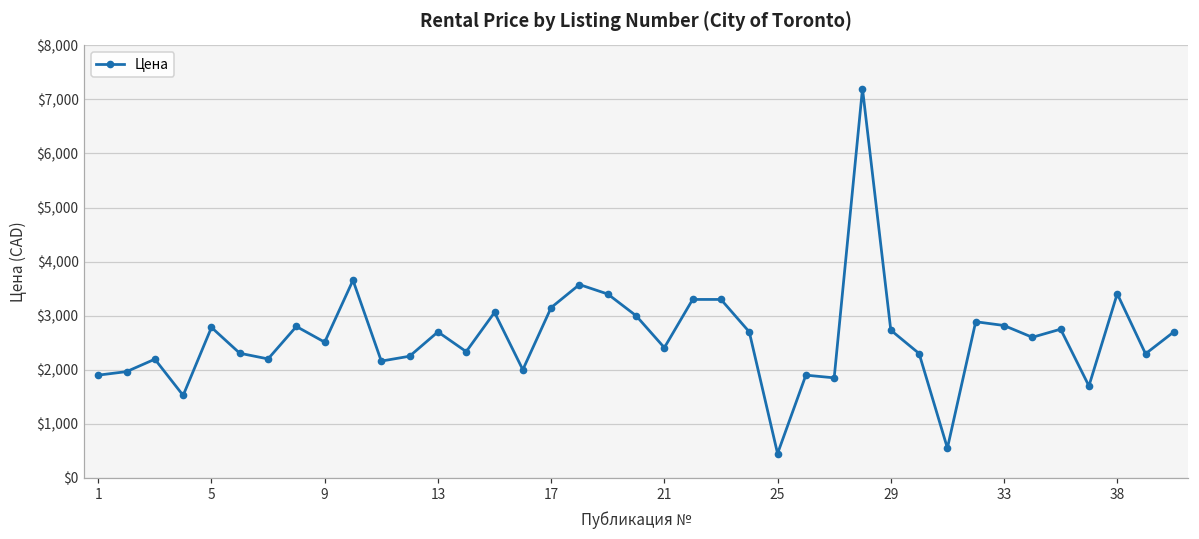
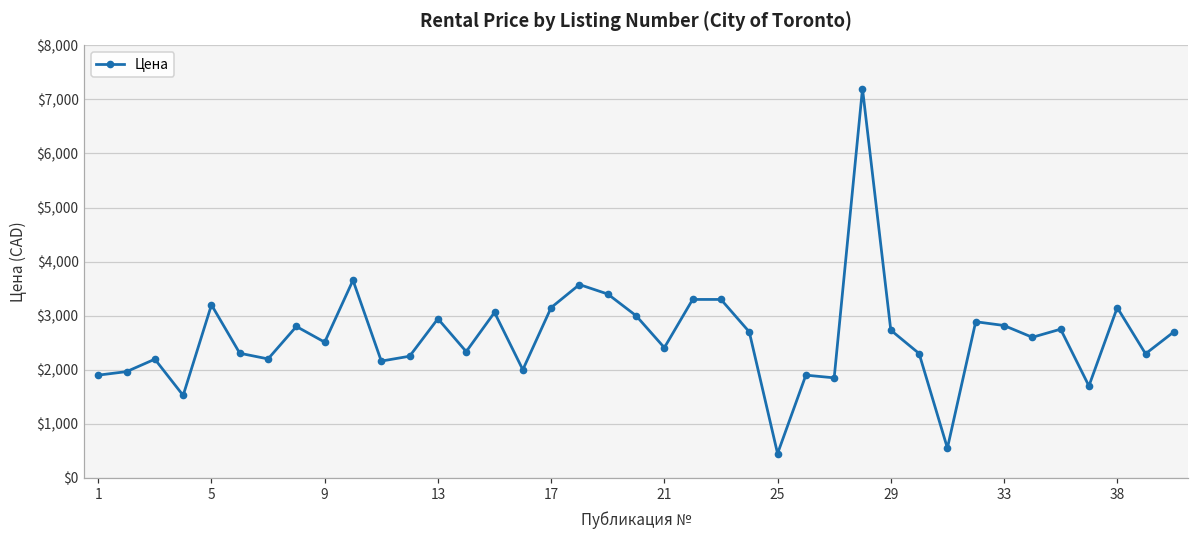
5: $2,800 -> $3,200
13: $2,700 -> $2,900
38: $3,400 -> $3,100
